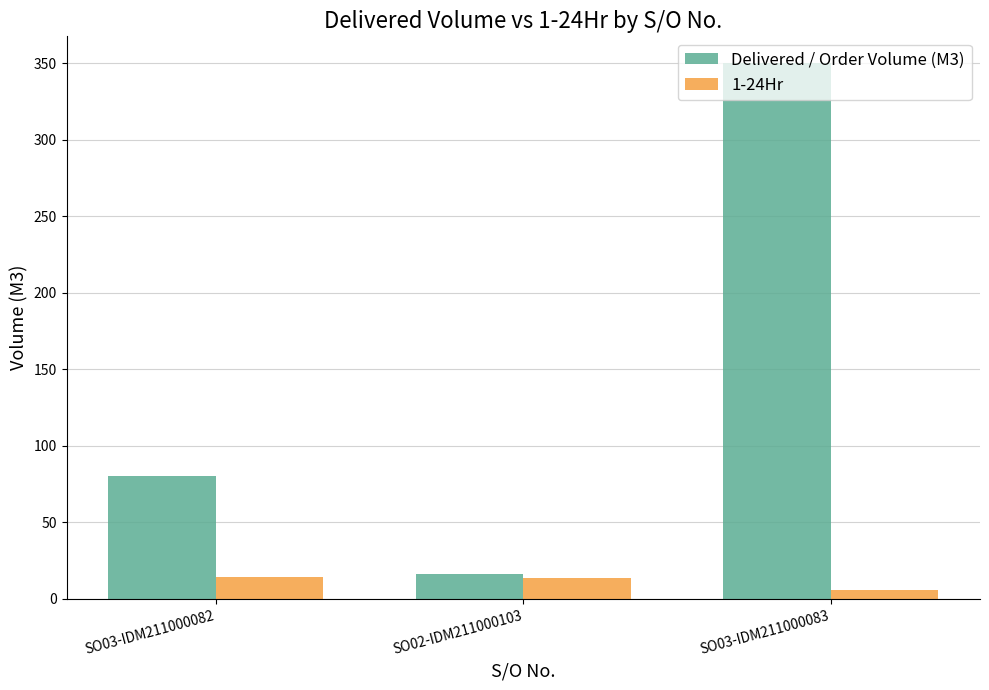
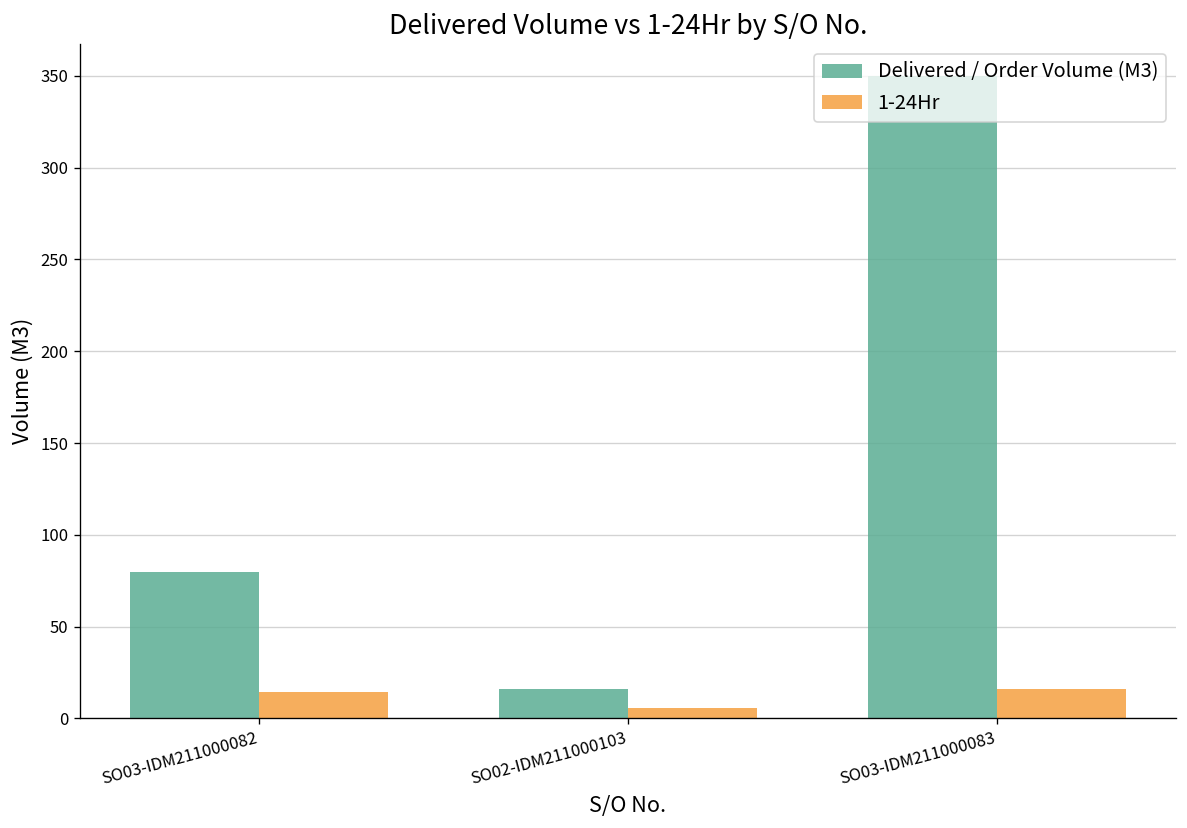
1-24Hr, SO02-IDM211000103: 13 -> 6
1-24Hr, SO03-IDM211000083: 6 -> 16
